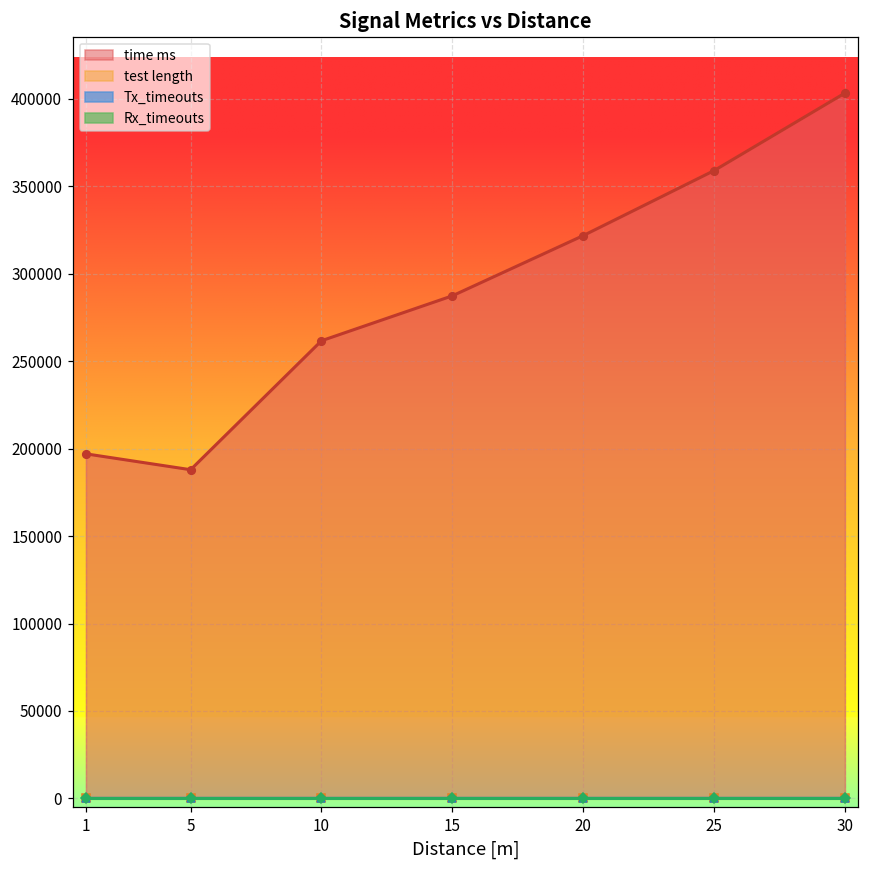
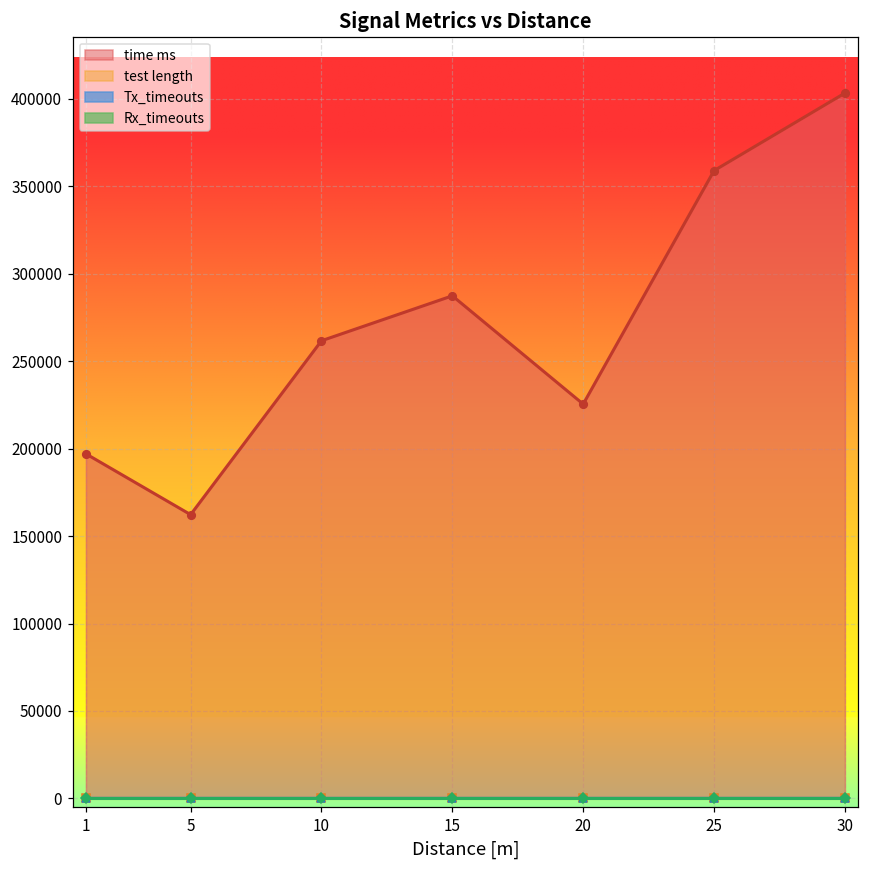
time ms, 5: 188000 -> 162000
time ms, 20: 322000 -> 225000
